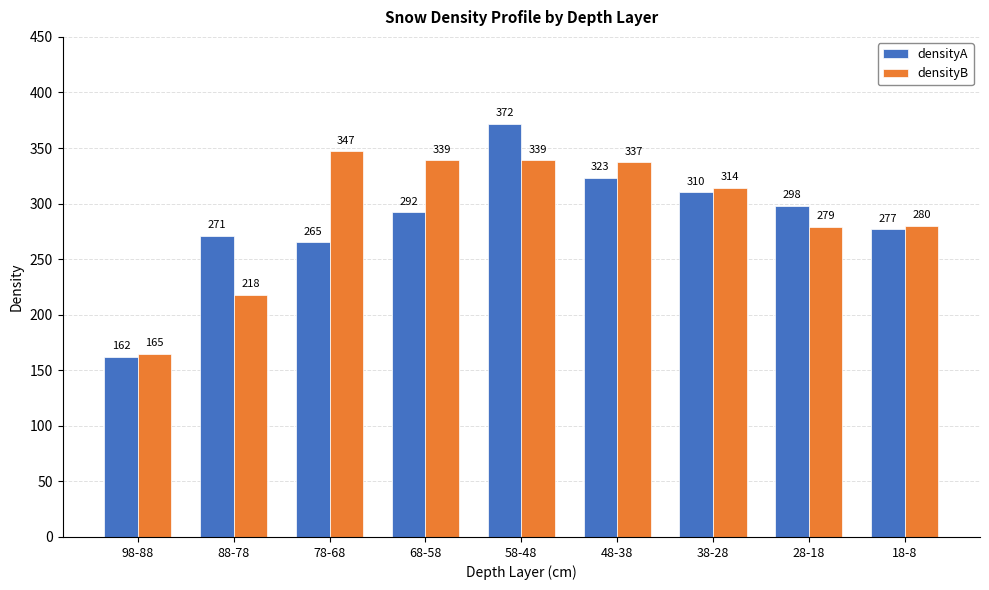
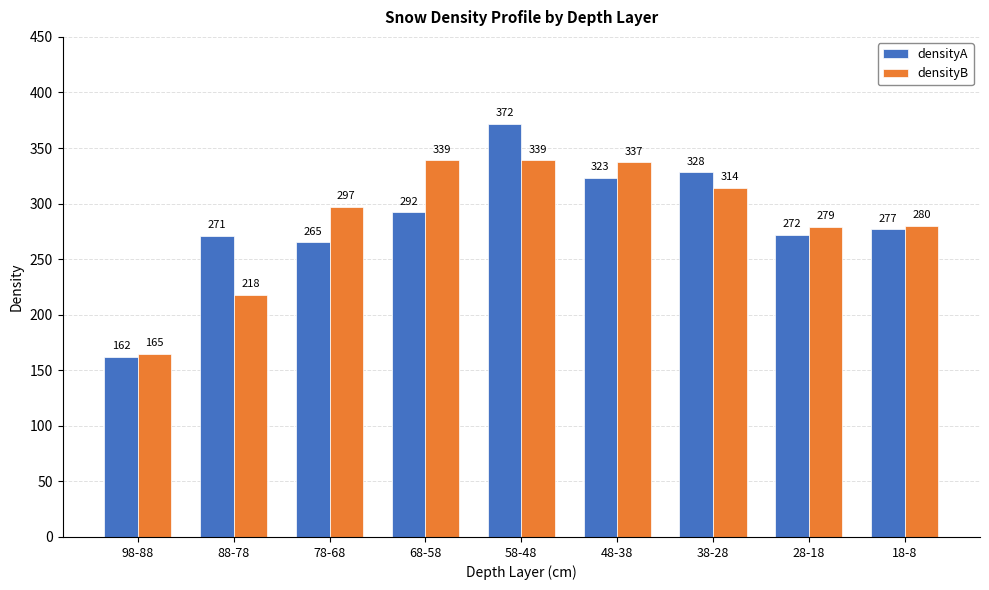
densityB, 78-68: 347 -> 297
densityA, 38-28: 310 -> 328
densityA, 28-18: 298 -> 272
